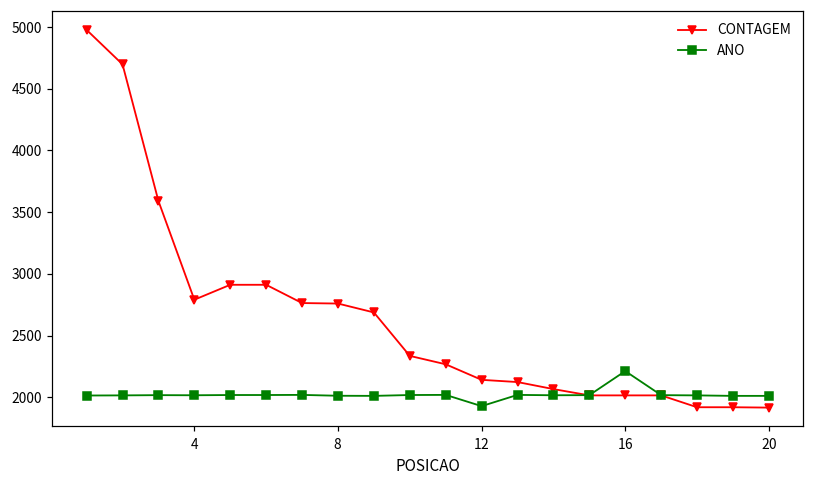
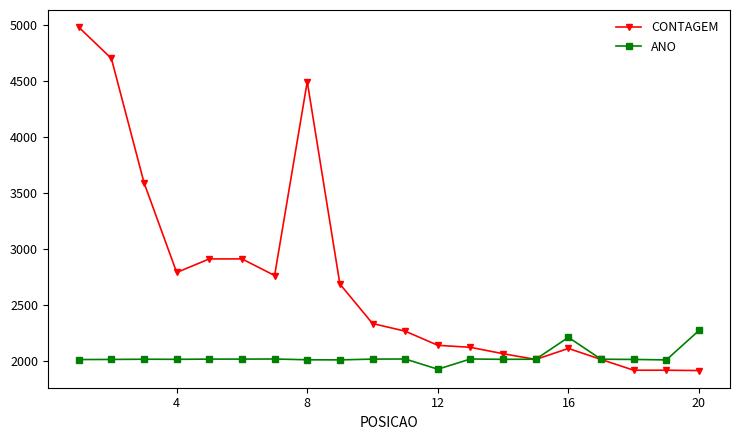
CONTAGEM, 8: 2760 -> 4490
CONTAGEM, 16: 2020 -> 2110
ANO, 20: 2010 -> 2270
